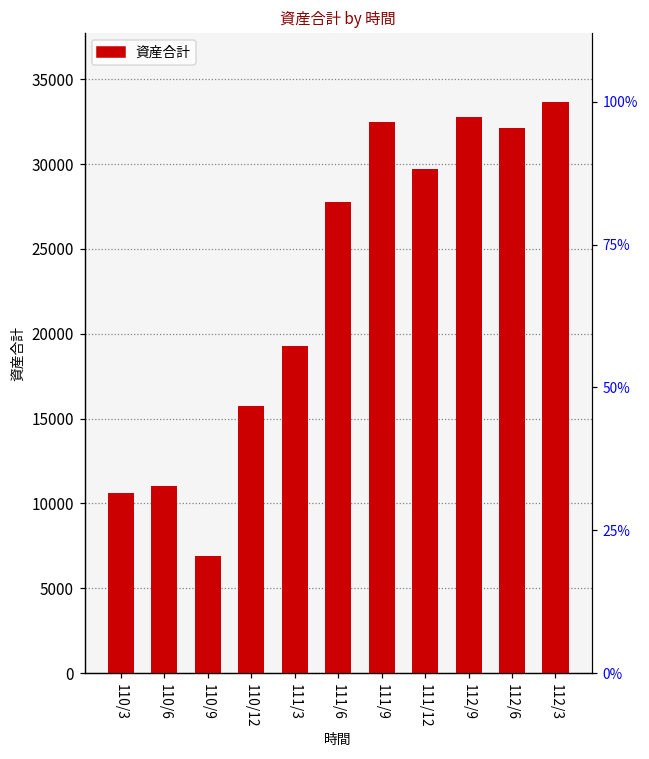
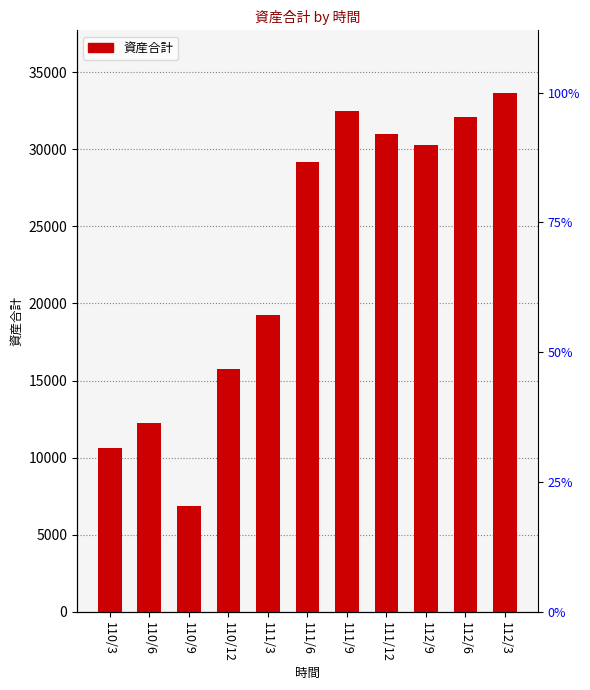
110/6: 11000 -> 12200
111/6: 27800 -> 29200
111/12: 29700 -> 31000
112/9: 32800 -> 30300
